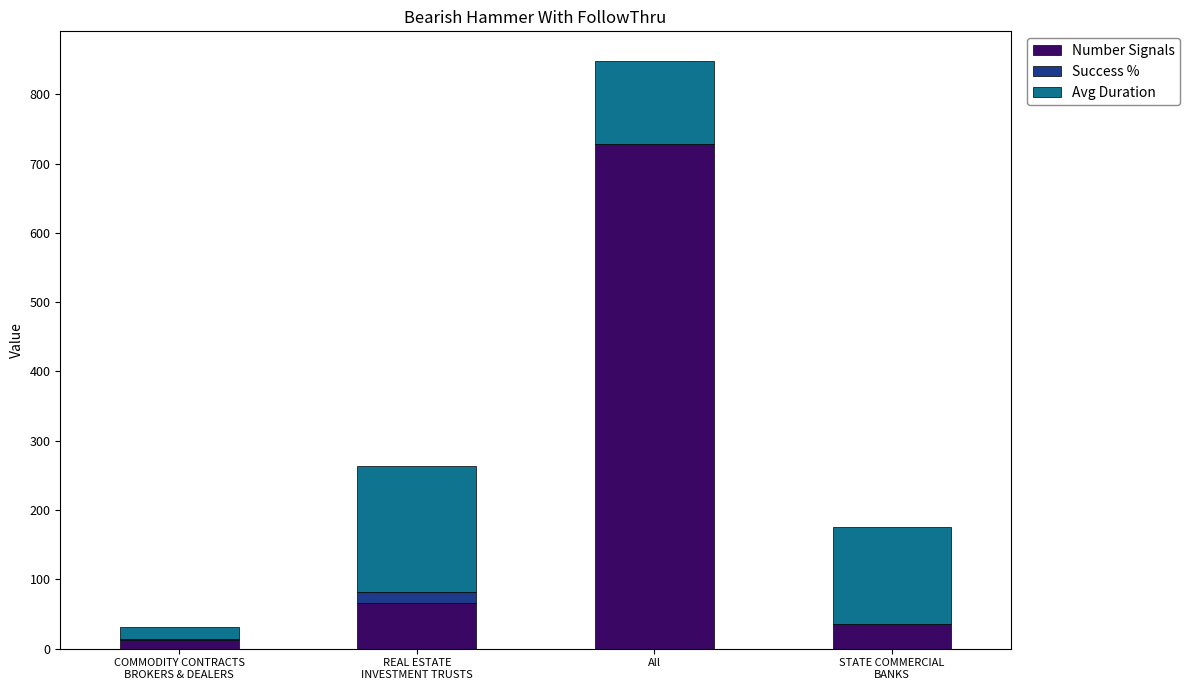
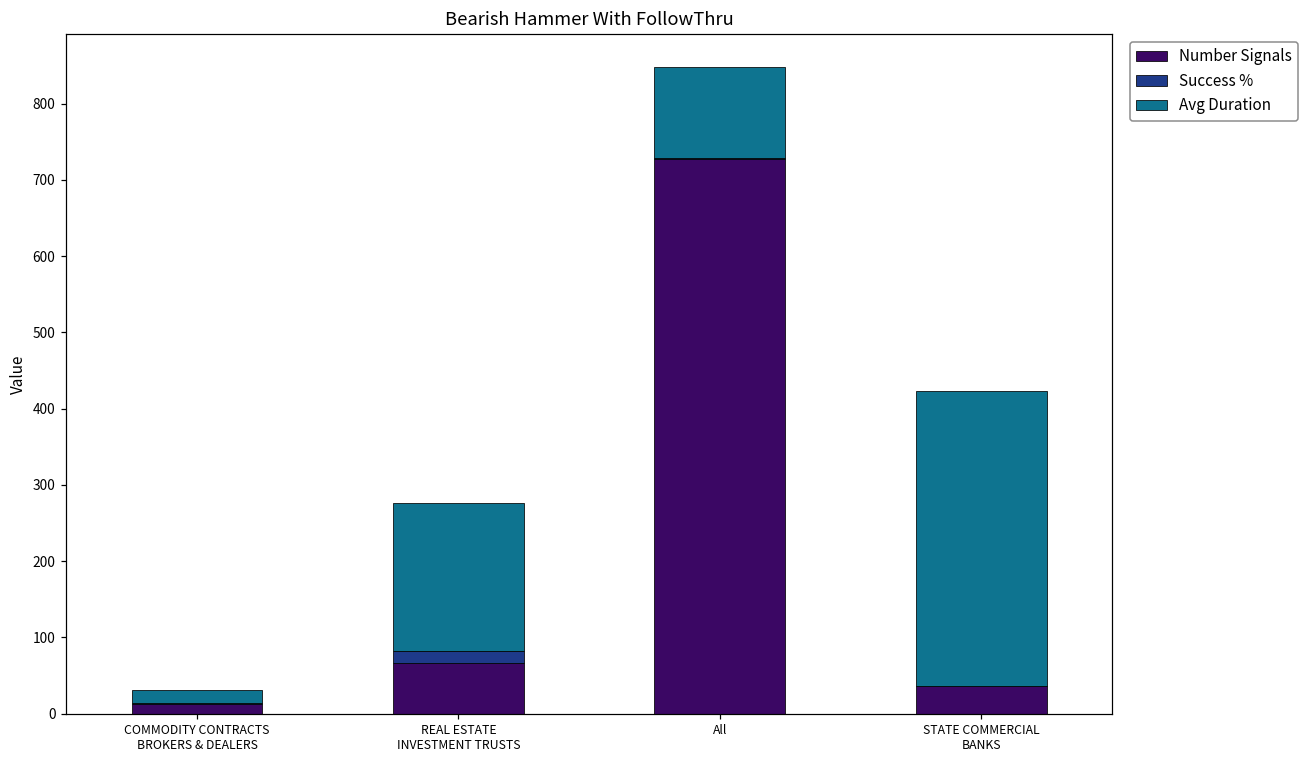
Avg Duration, REAL ESTATE INVESTMENT TRUSTS: 180 -> 190
Avg Duration, STATE COMMERCIAL BANKS: 140 -> 390
